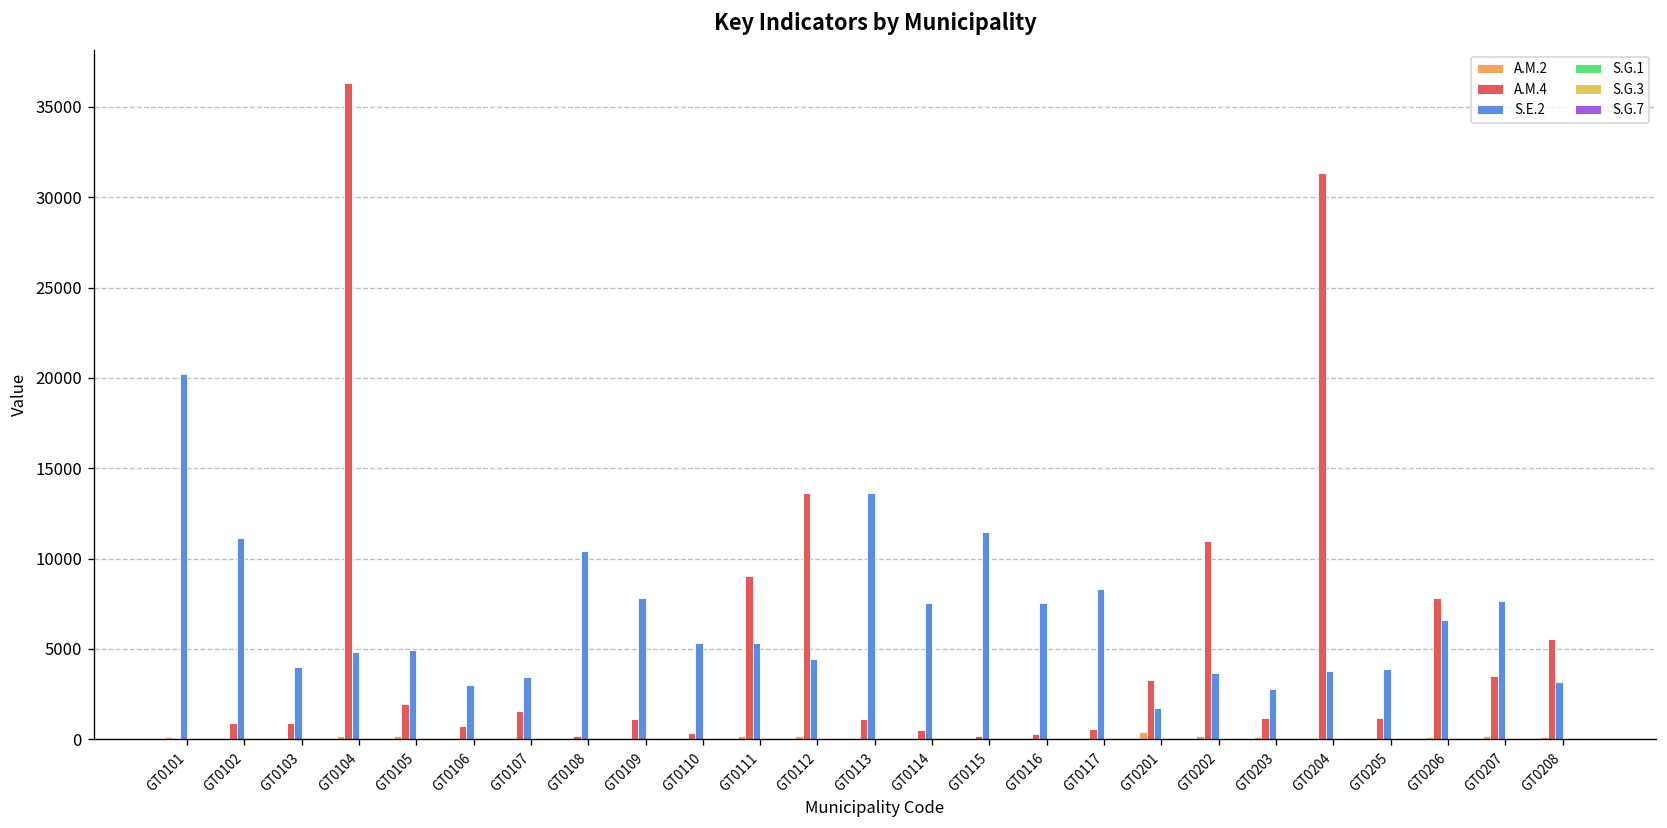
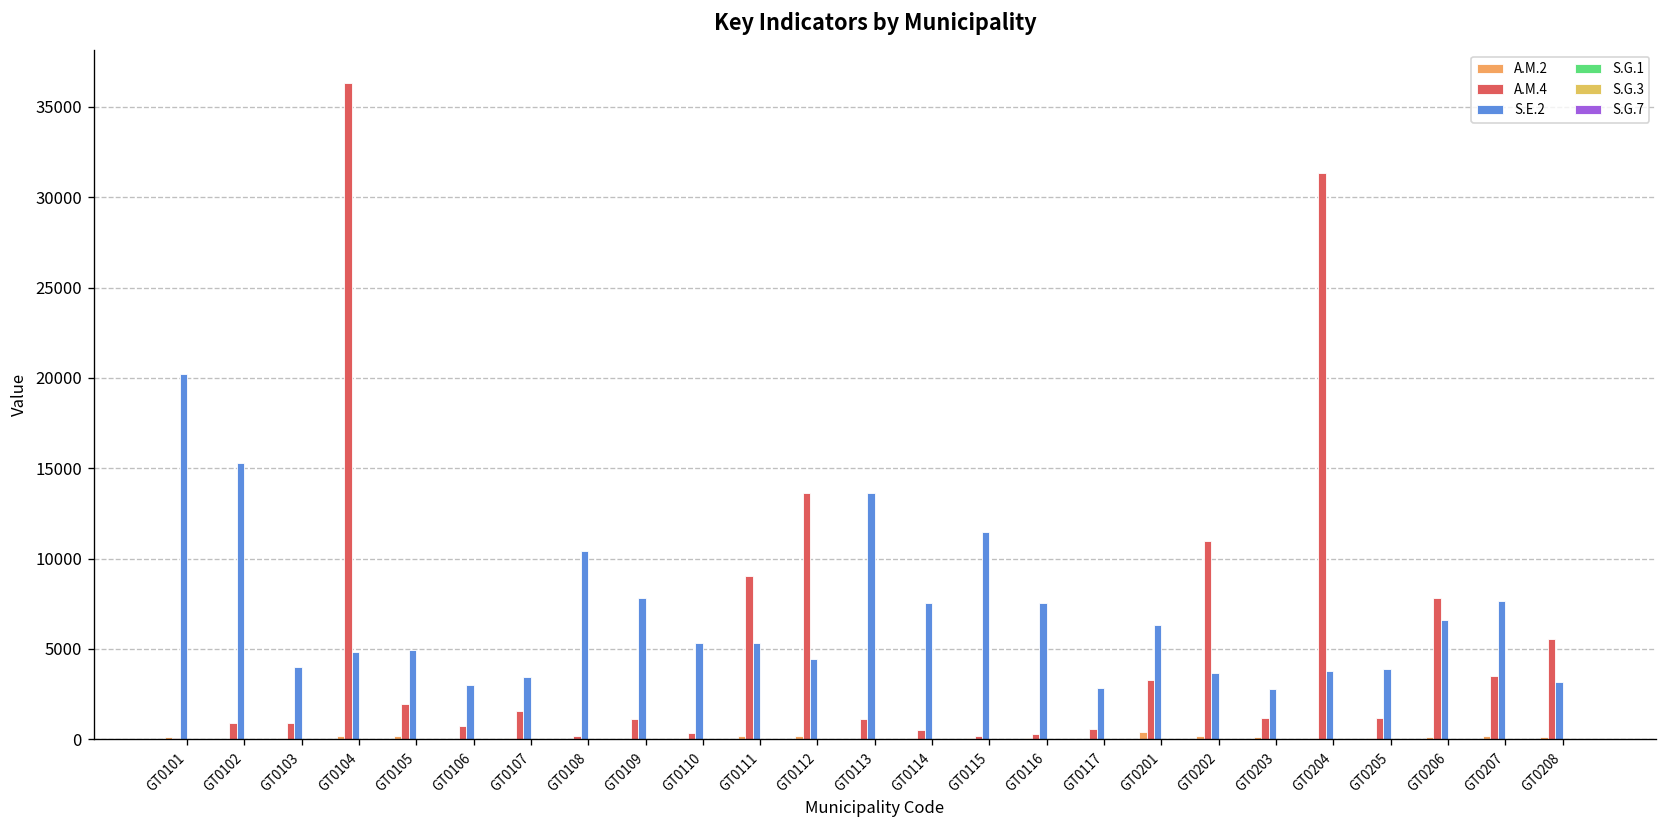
S.E.2, GT0102: 11100 -> 15300
S.E.2, GT0117: 8300 -> 2800
S.E.2, GT0201: 1700 -> 6300
